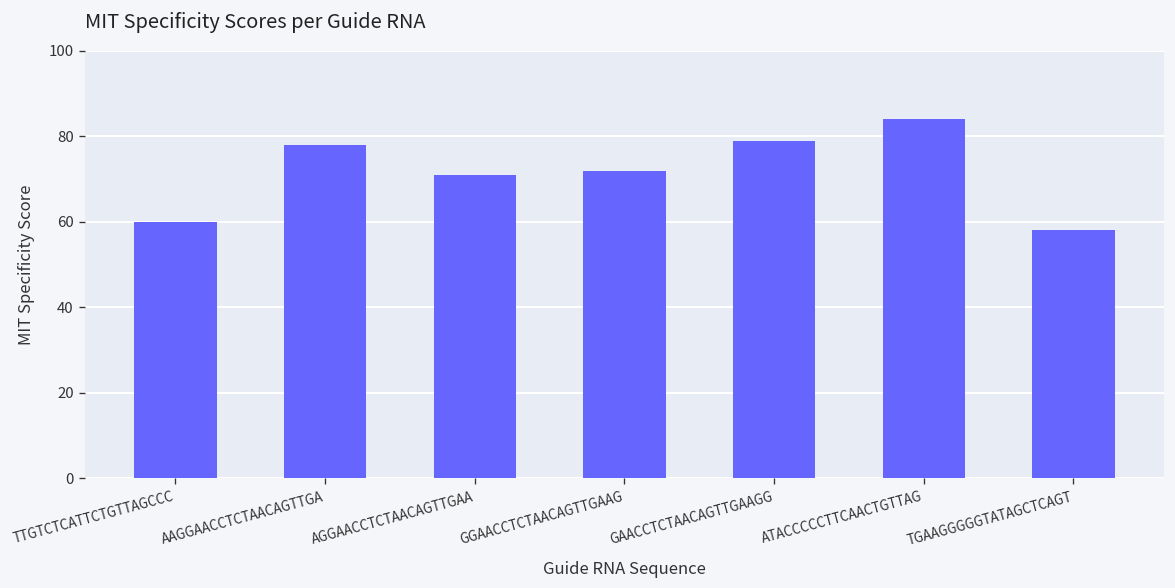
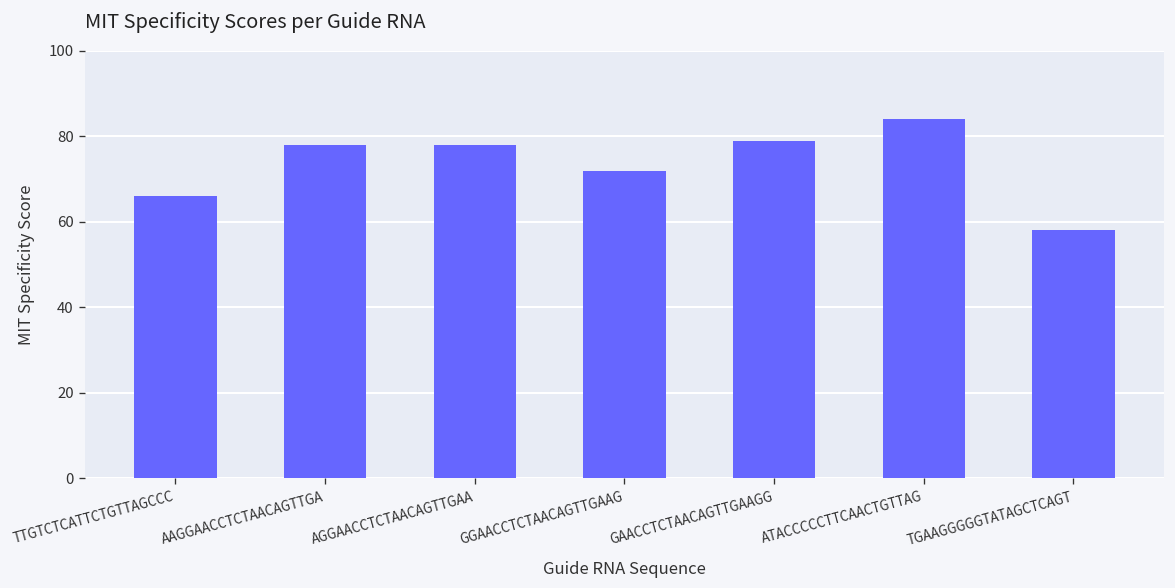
TTGTCTCATTCTGTTAGCCC: 60 -> 66
AGGAACCTCTAACAGTTGAA: 71 -> 78
